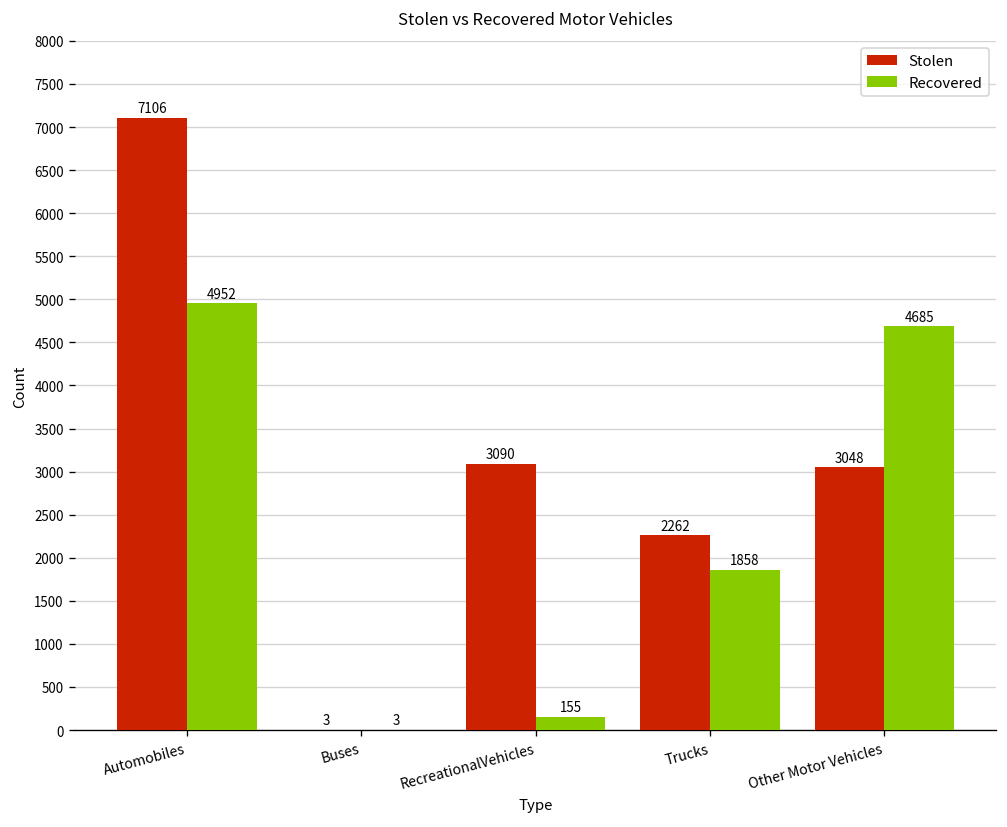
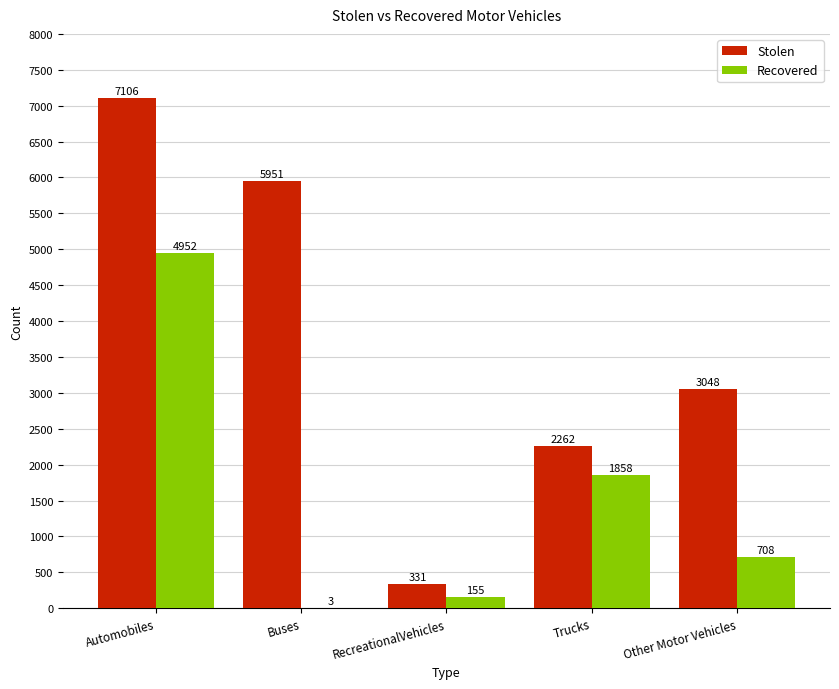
Stolen, Buses: 3 -> 5951
Stolen, RecreationalVehicles: 3090 -> 331
Recovered, Other Motor Vehicles: 4685 -> 708
